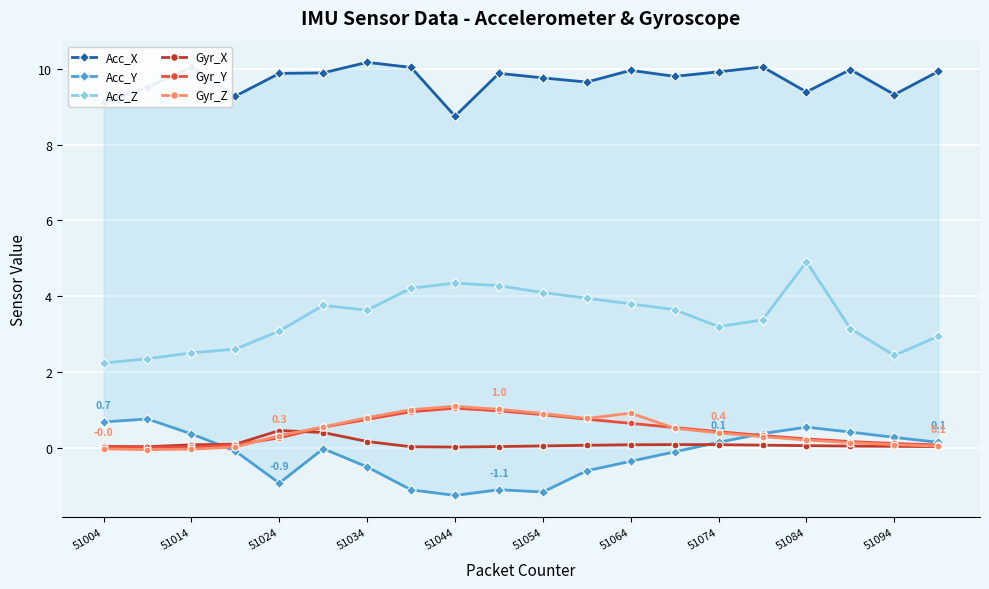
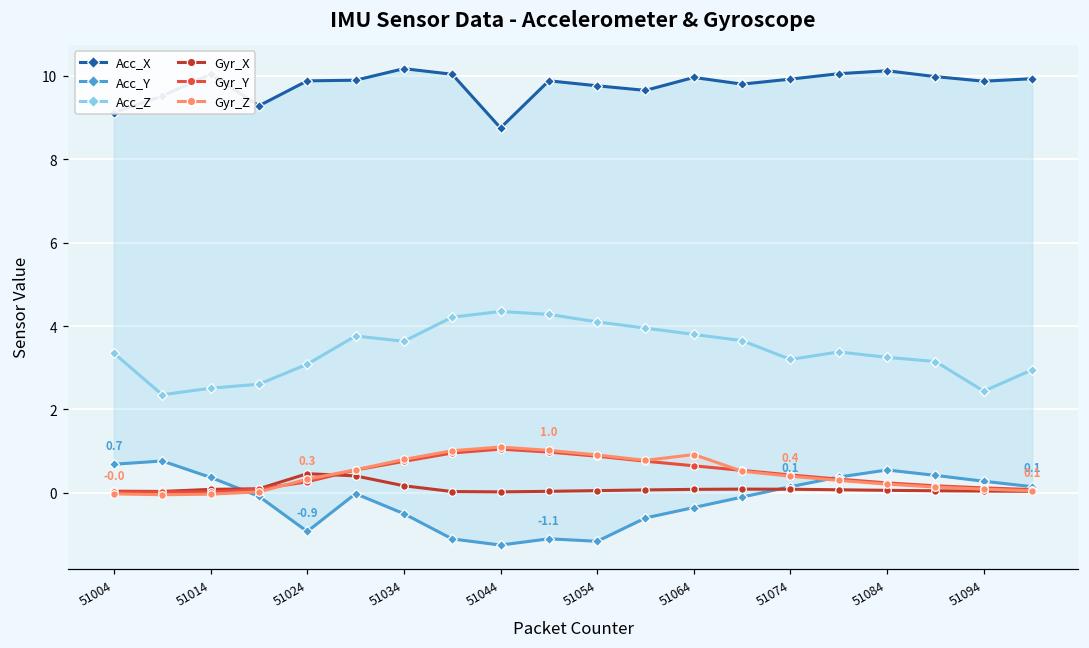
Acc_Z, 51004: 2.2 -> 3.4
Acc_X, 51084: 9.4 -> 10.1
Acc_Z, 51084: 4.9 -> 3.3
Acc_X, 51094: 9.3 -> 9.9
